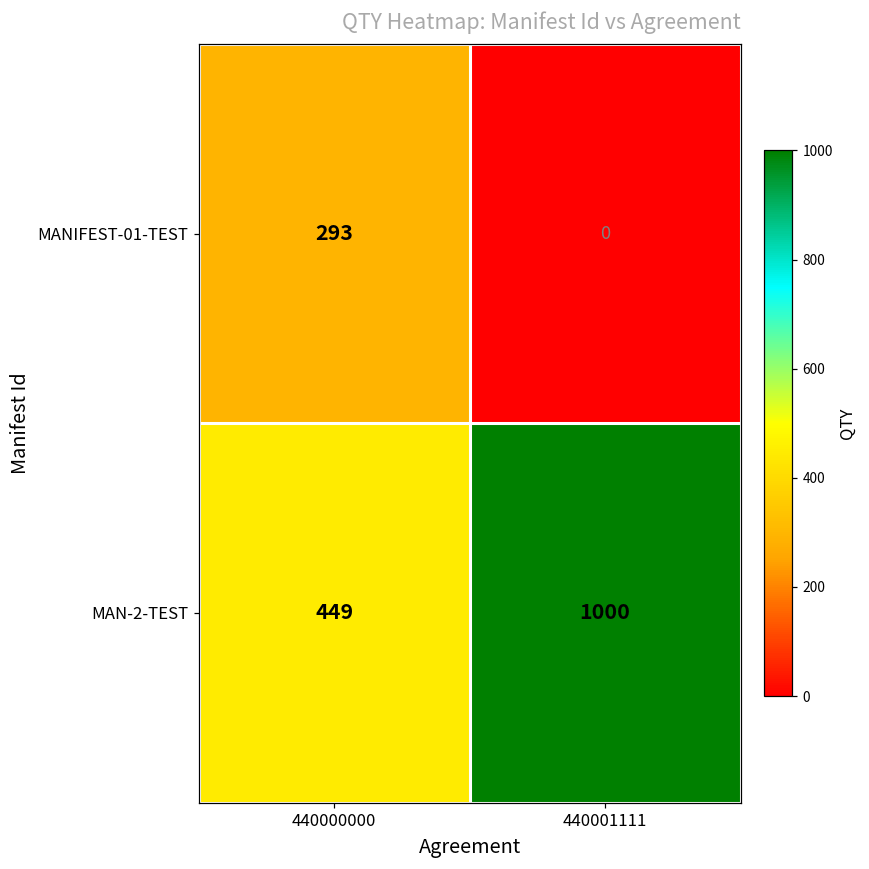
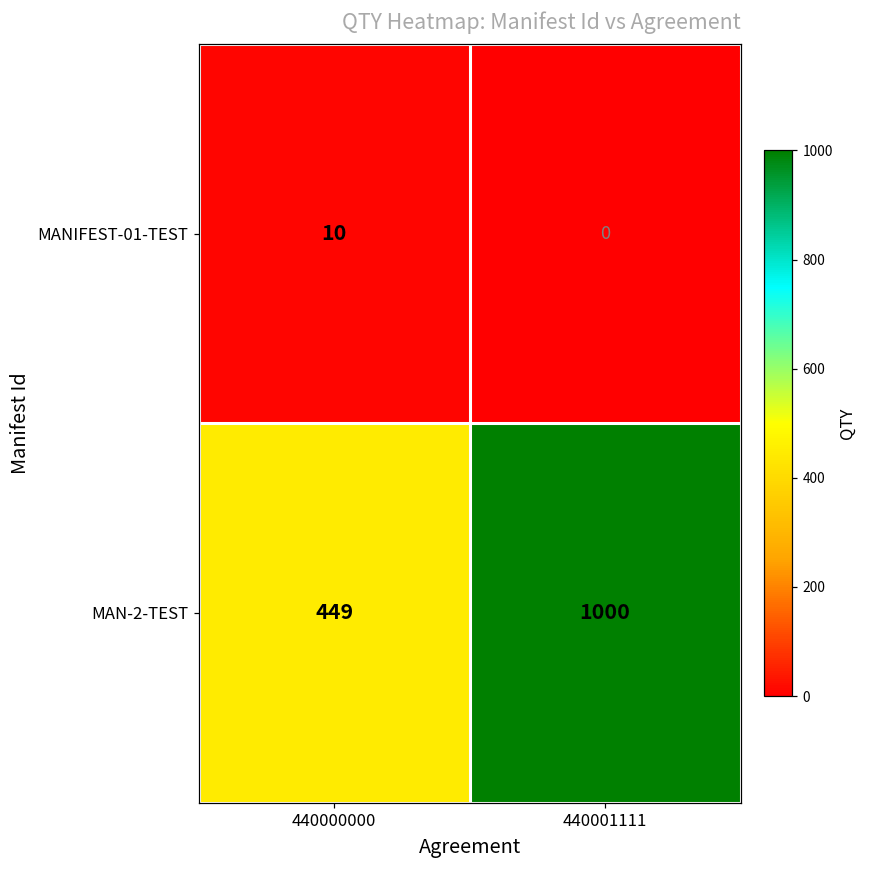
MANIFEST-01-TEST, 440000000: 293 -> 10
